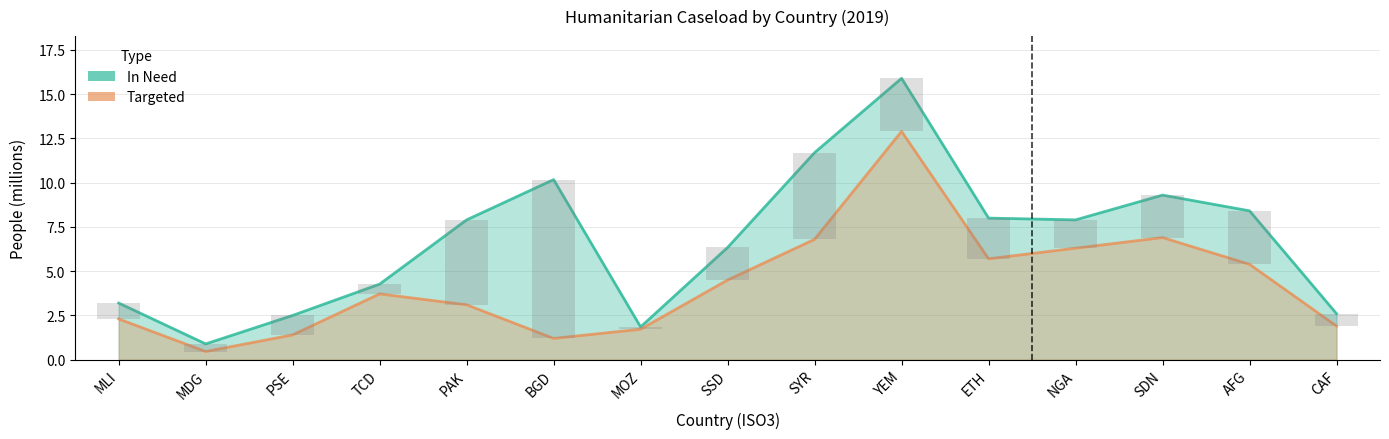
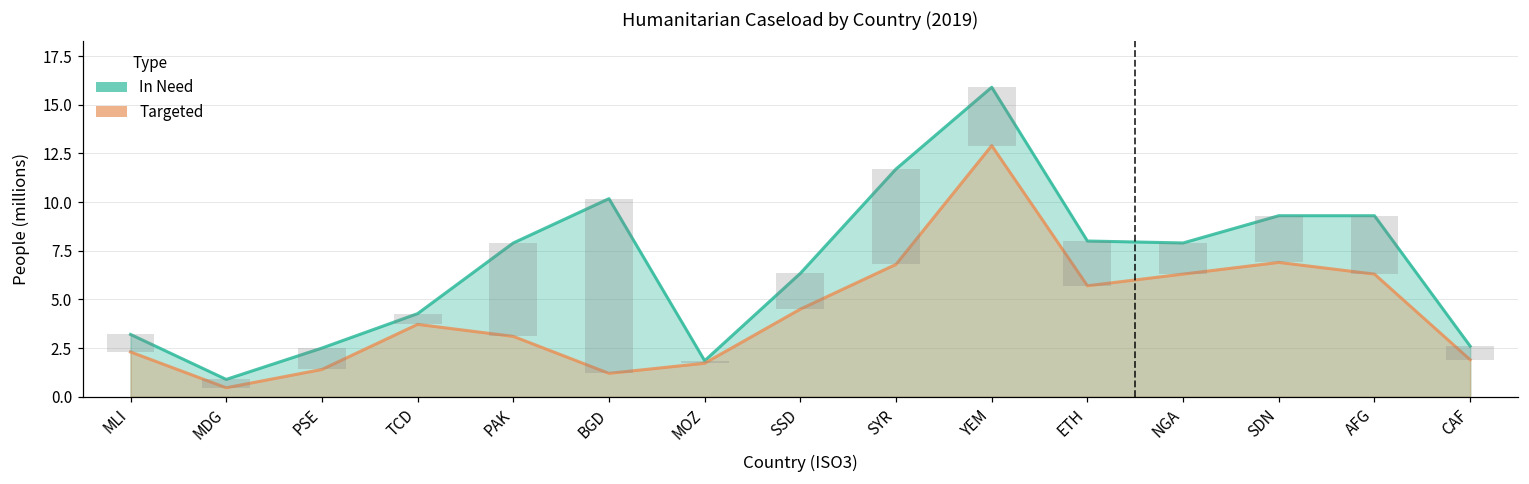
In Need, AFG: 8.4 -> 9.3
Targeted, AFG: 5.4 -> 6.3
